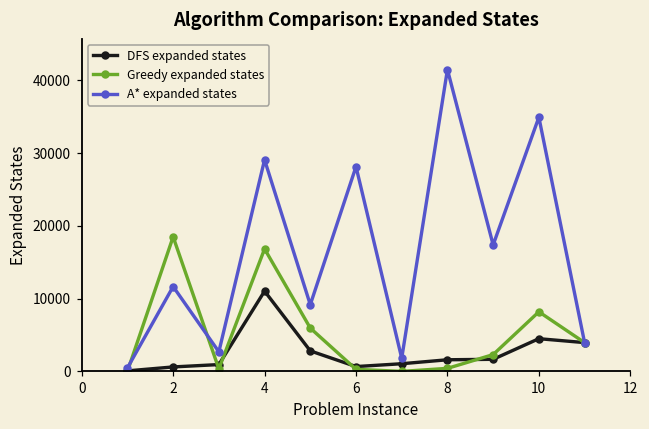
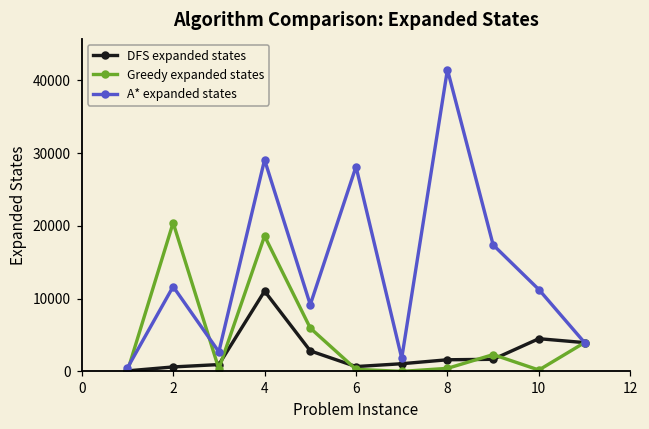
Greedy expanded states, 2: 18000 -> 20000
Greedy expanded states, 4: 17000 -> 19000
Greedy expanded states, 10: 8000 -> 0
A* expanded states, 10: 35000 -> 11000
